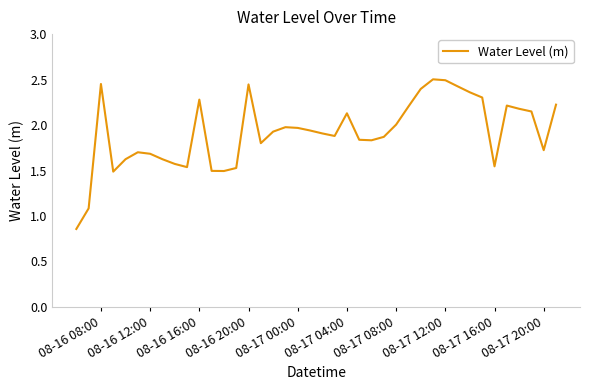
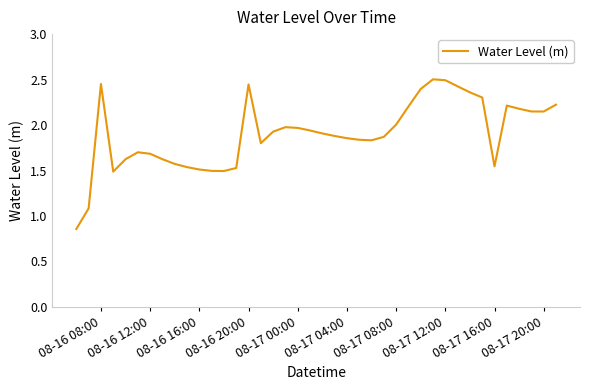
08-16 16:00: 2.3 -> 1.5
08-17 04:00: 2.1 -> 1.9
08-17 20:00: 1.7 -> 2.1
